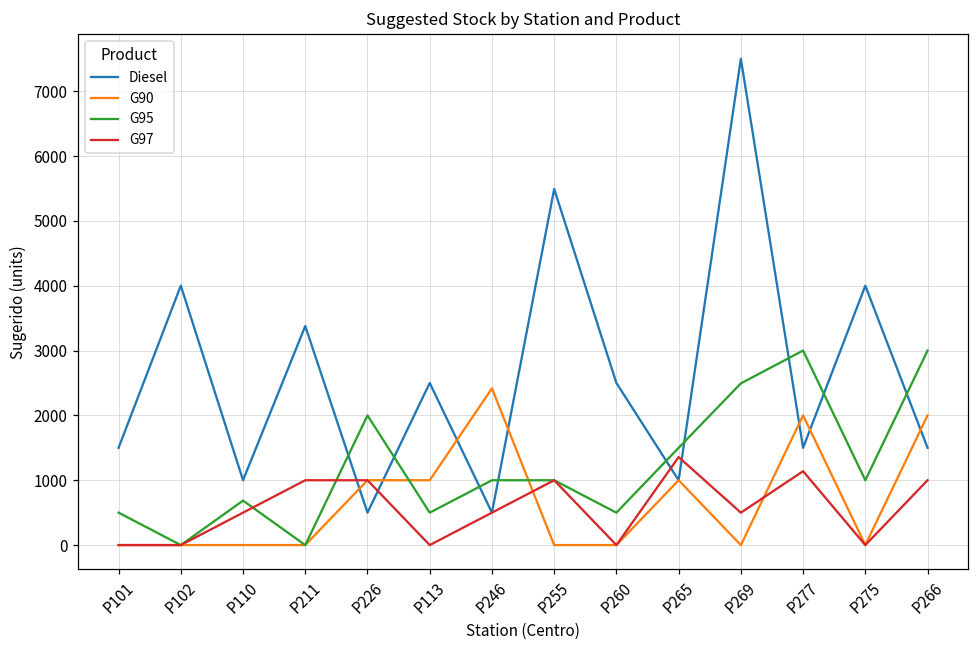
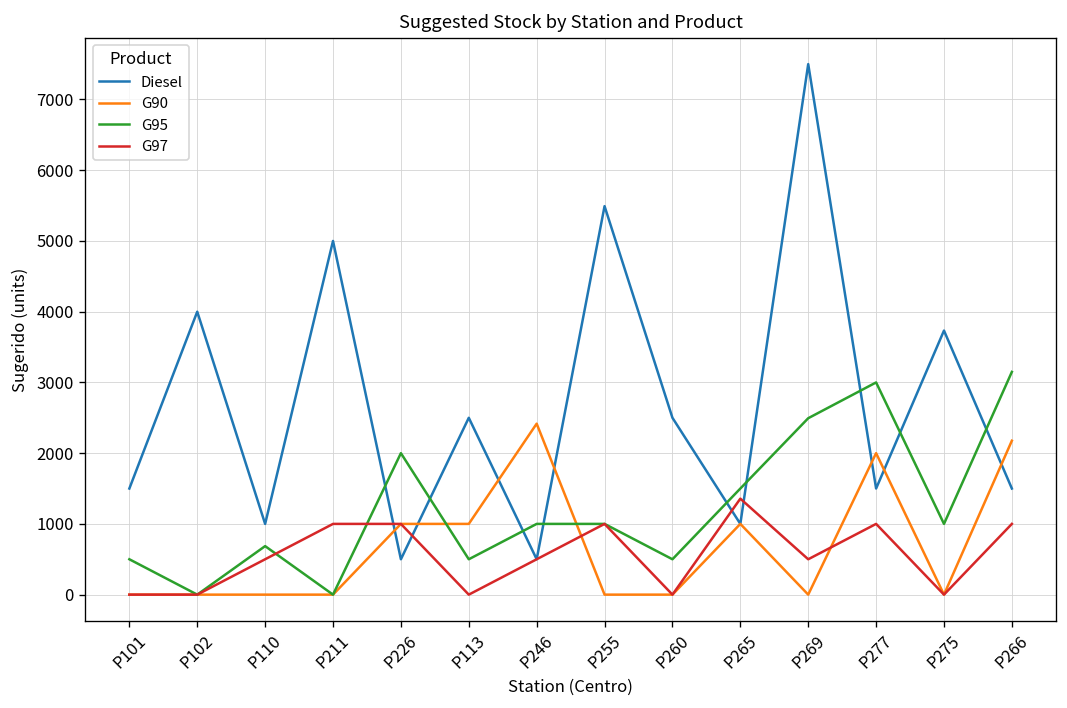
Diesel, P211: 3400 -> 5000
G97, P277: 1100 -> 1000
Diesel, P275: 4000 -> 3700
G90, P266: 2000 -> 2200
G95, P266: 3000 -> 3100
